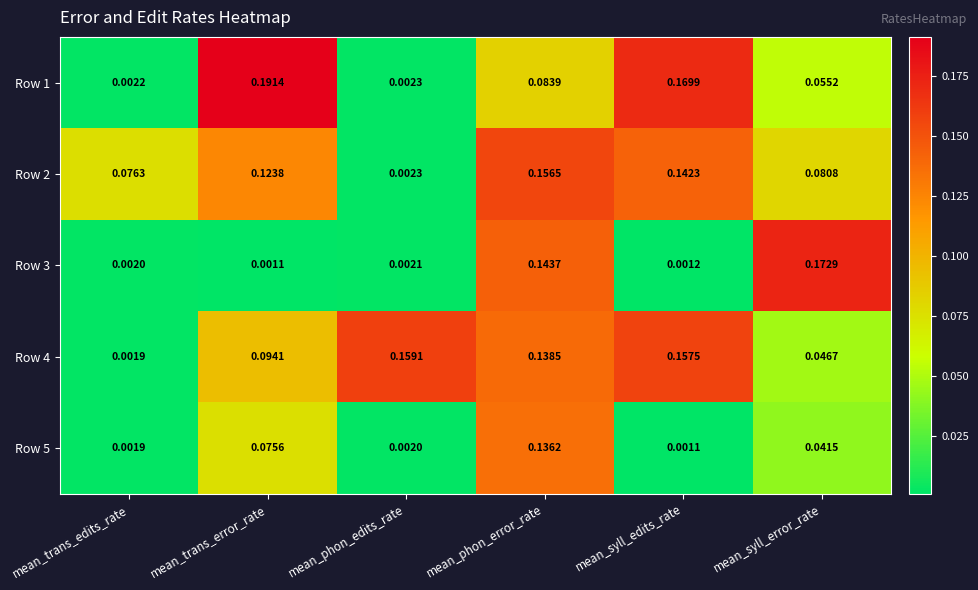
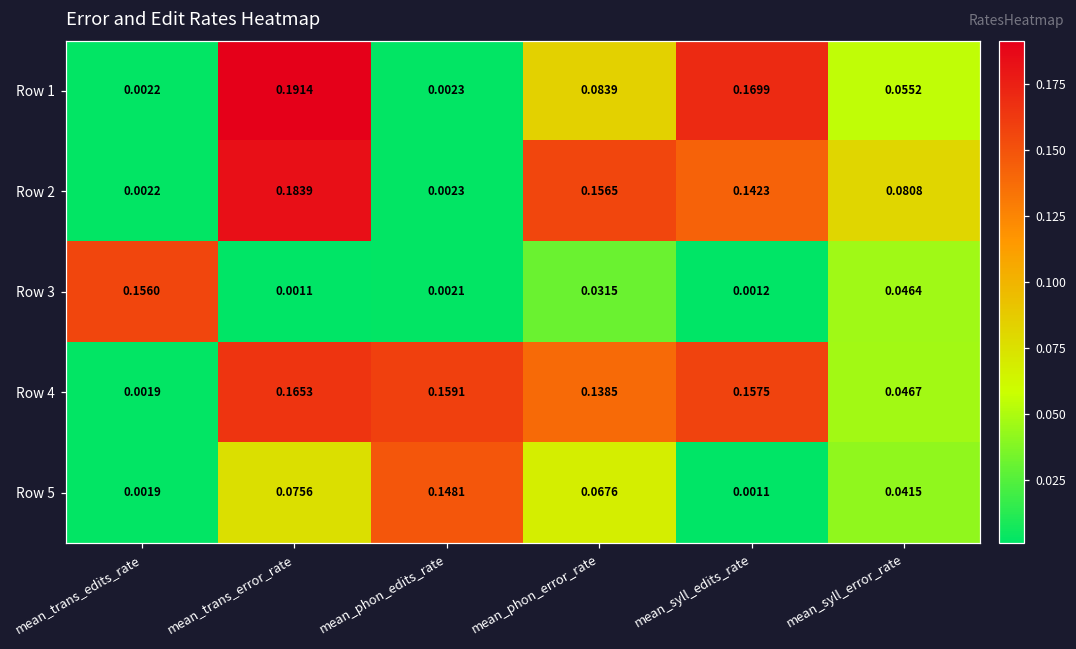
Row 2, mean_trans_edits_rate: 0.0763 -> 0.0022
Row 2, mean_trans_error_rate: 0.1238 -> 0.1839
Row 3, mean_trans_edits_rate: 0.0020 -> 0.1560
Row 3, mean_phon_error_rate: 0.1437 -> 0.0315
Row 3, mean_syll_error_rate: 0.1729 -> 0.0464
Row 4, mean_trans_error_rate: 0.0941 -> 0.1653
Row 5, mean_phon_edits_rate: 0.0020 -> 0.1481
Row 5, mean_phon_error_rate: 0.1362 -> 0.0676
